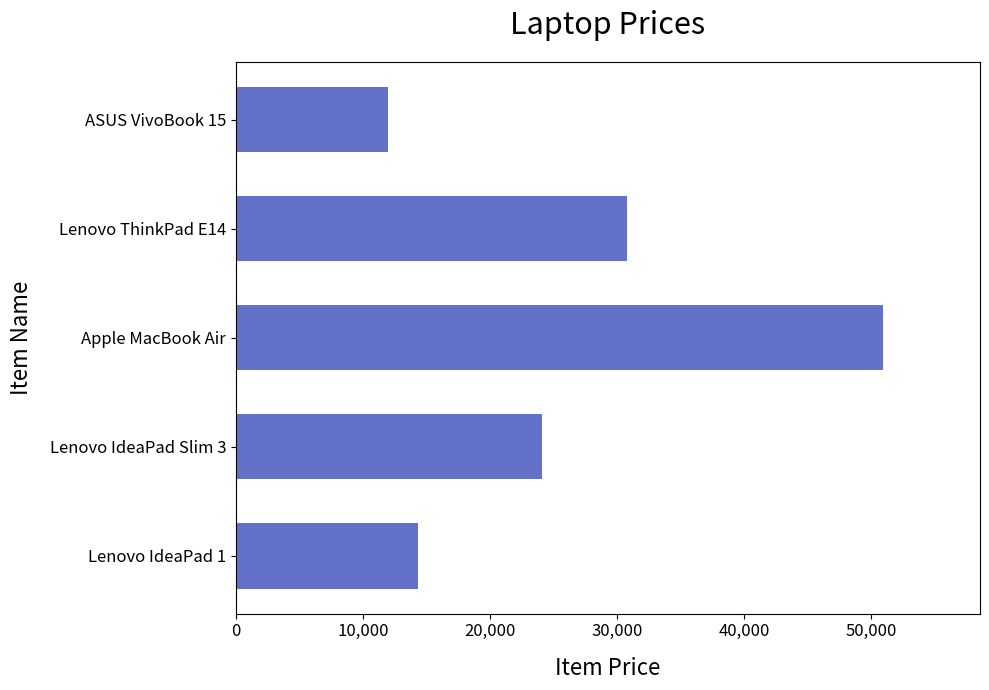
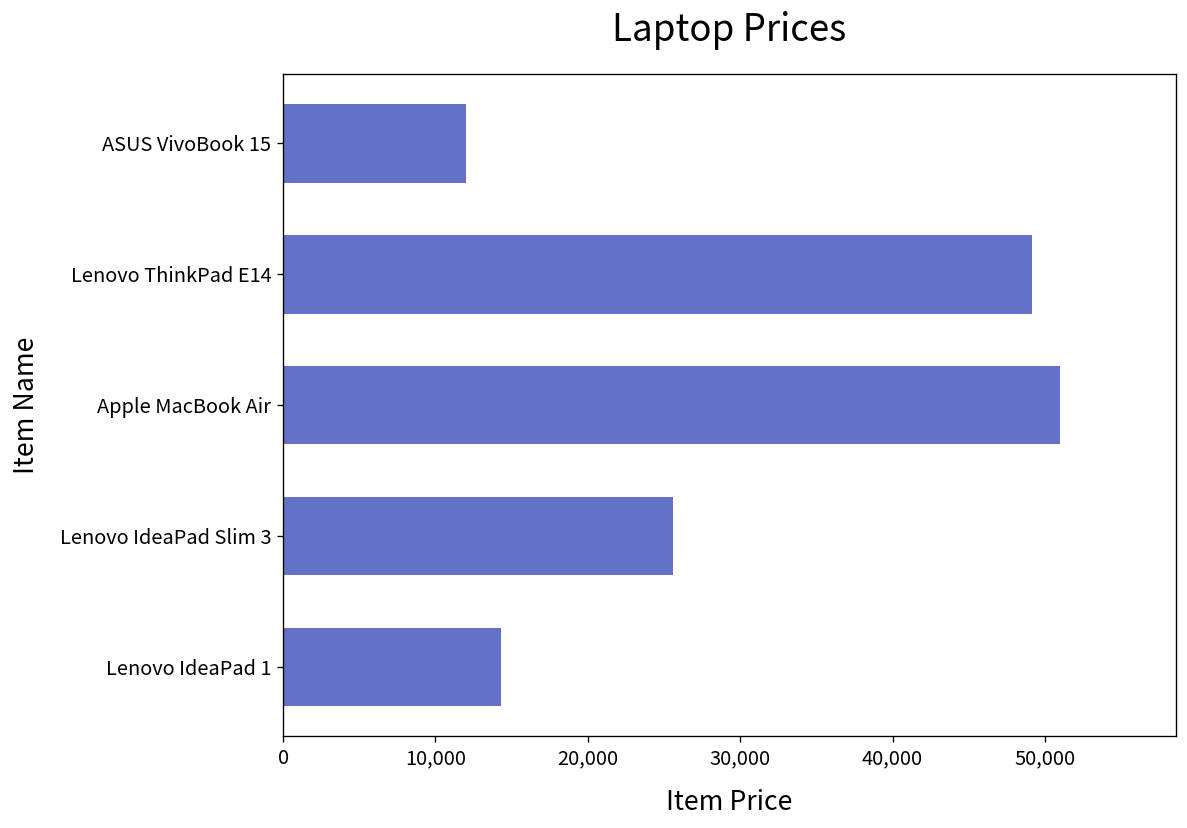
Lenovo ThinkPad E14: 30,800 -> 49,100
Lenovo IdeaPad Slim 3: 24,100 -> 25,600
